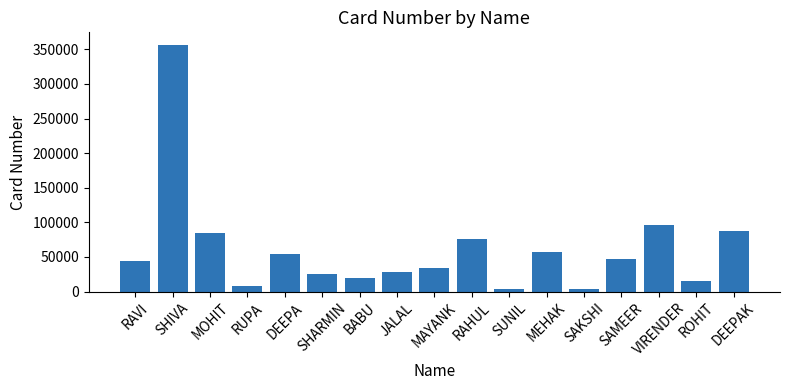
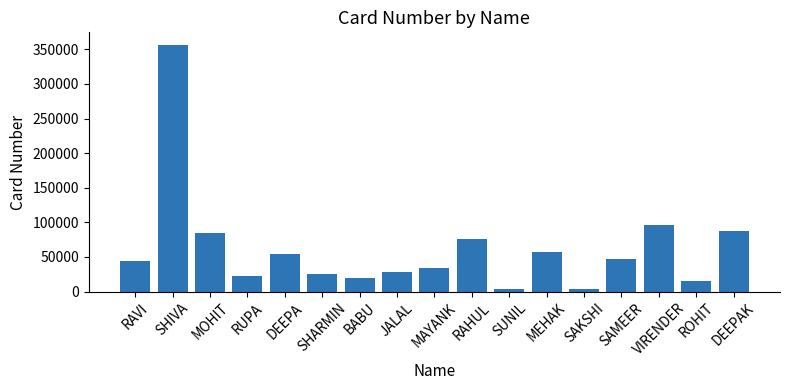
RUPA: 10000 -> 20000
